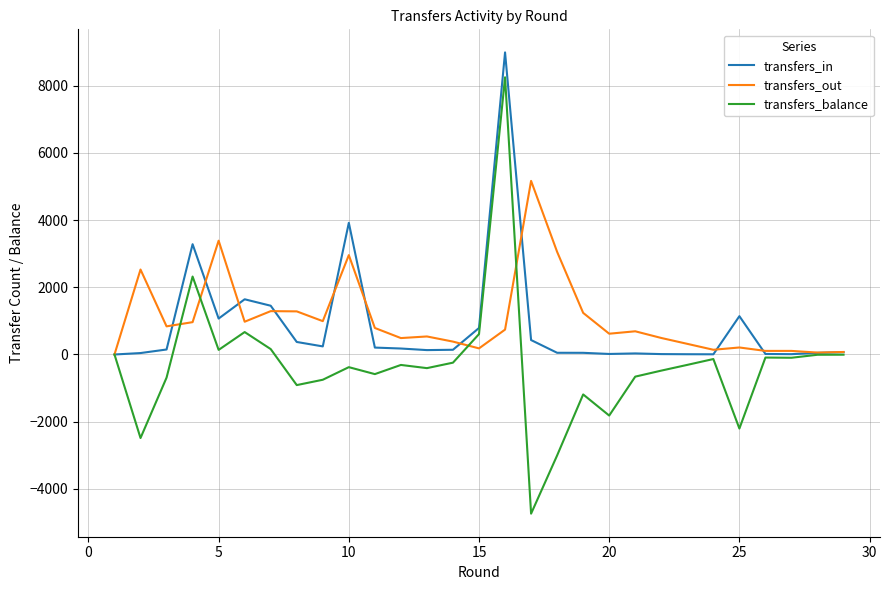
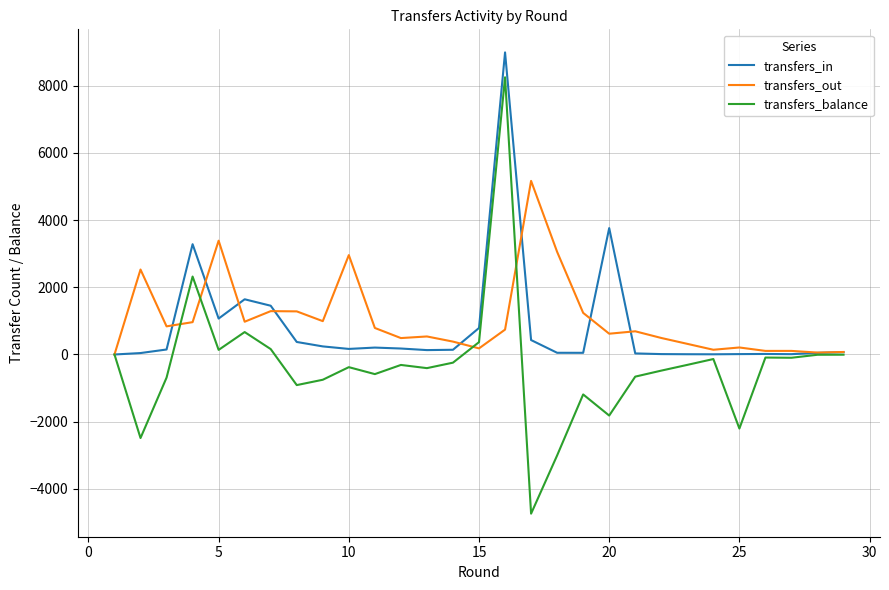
transfers_in, 10: 3900 -> 200
transfers_balance, 15: 600 -> 400
transfers_in, 20: 0 -> 3800
transfers_in, 25: 1100 -> 0
